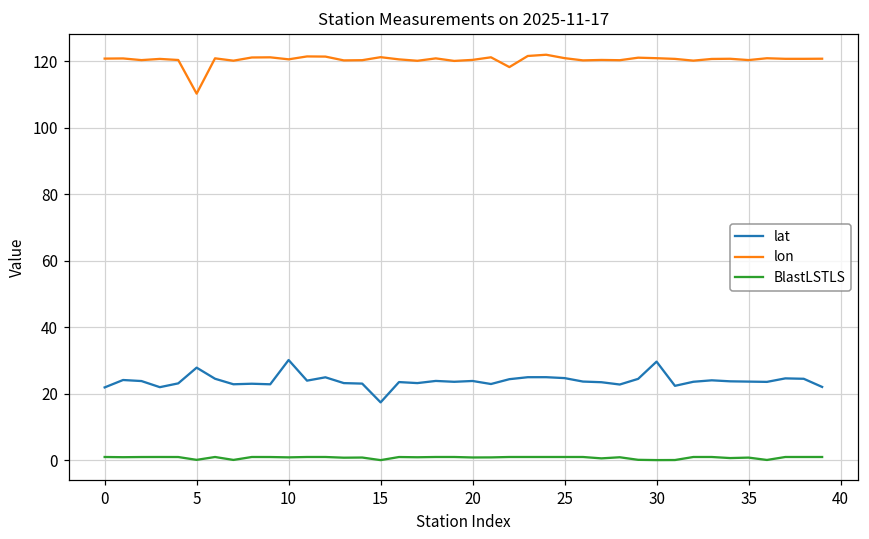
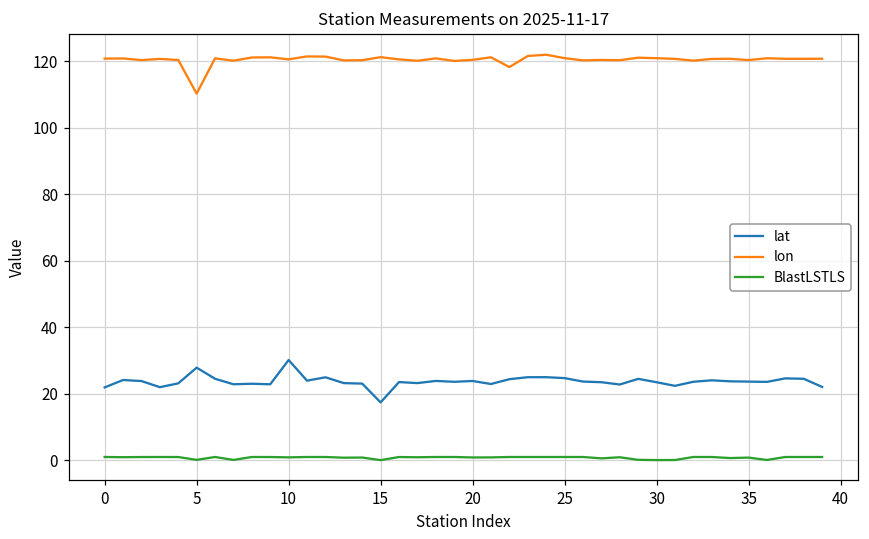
lat, 30: 30 -> 23
